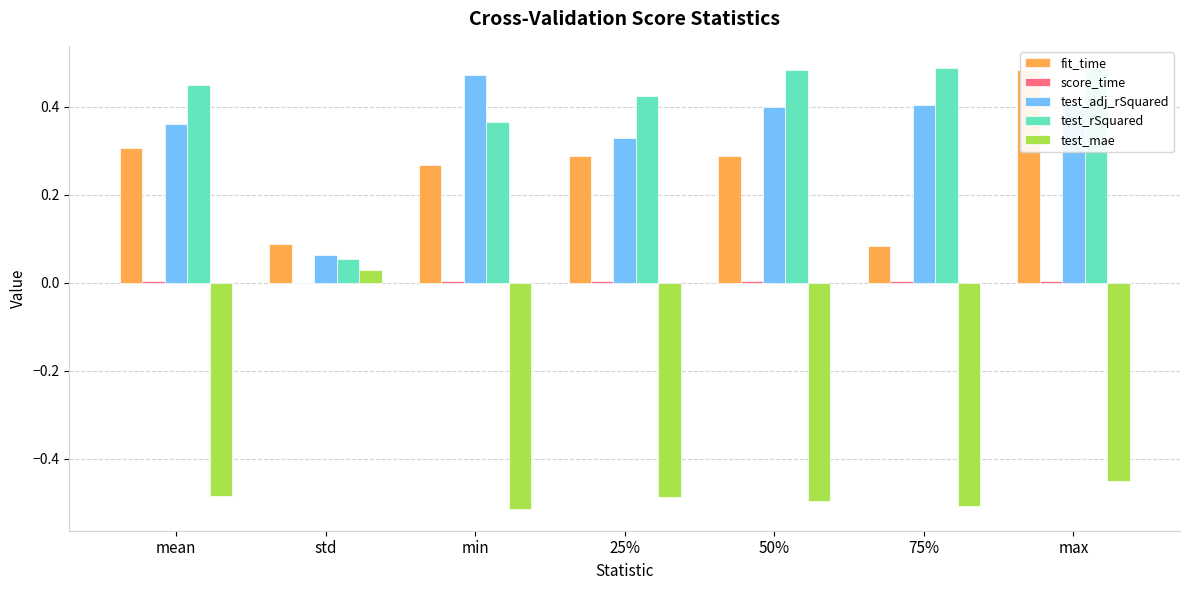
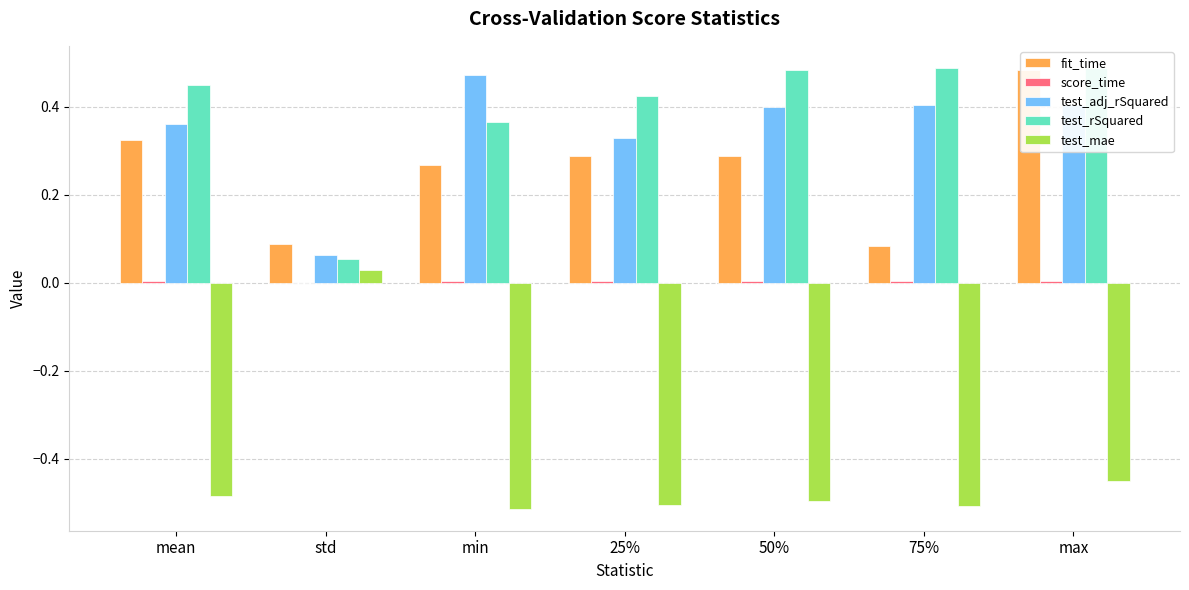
fit_time, mean: 0.31 -> 0.32
test_mae, 25%: -0.49 -> -0.50
